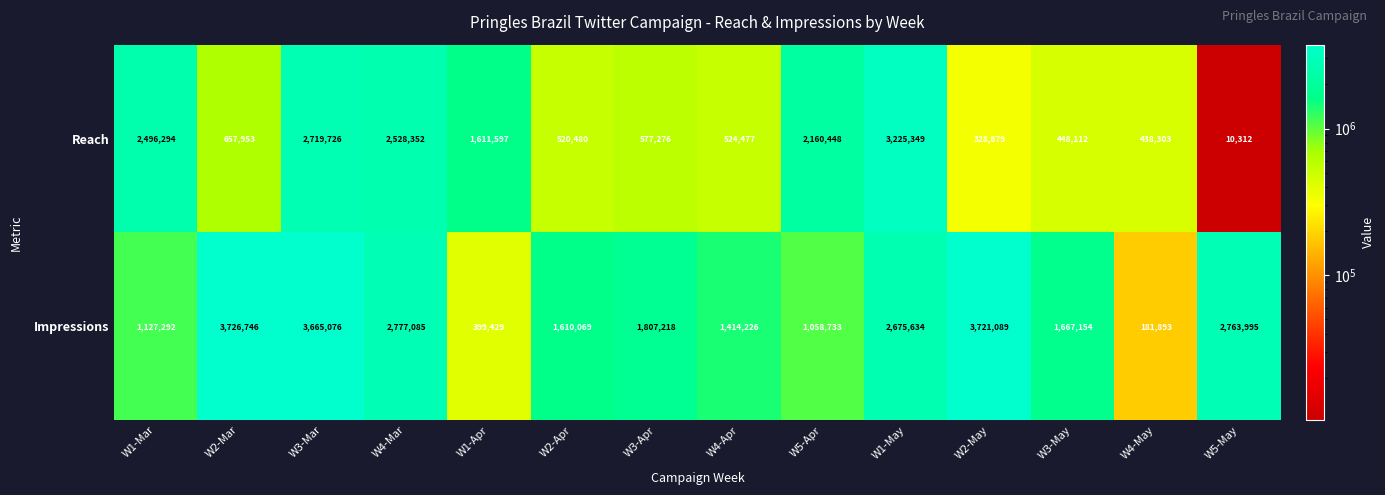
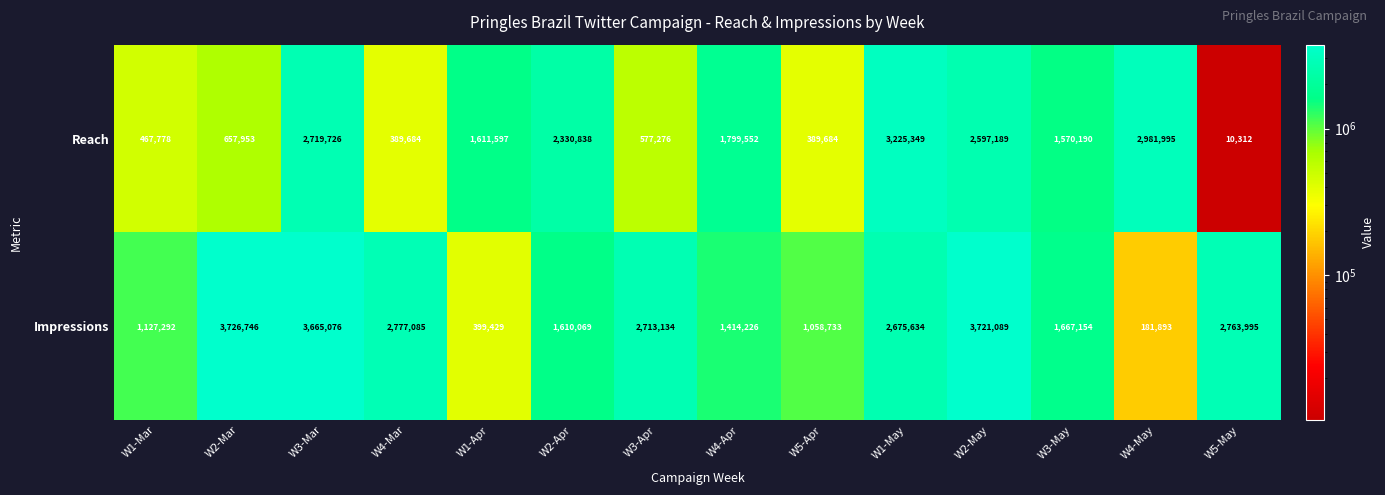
Reach, W1-Mar: 2,496,294 -> 467,778
Reach, W4-Mar: 2,528,352 -> 389,684
Reach, W2-Apr: 520,480 -> 2,330,838
Reach, W4-Apr: 524,477 -> 1,799,552
Reach, W5-Apr: 2,160,448 -> 389,684
Reach, W2-May: 328,879 -> 2,597,189
Reach, W3-May: 448,112 -> 1,570,190
Reach, W4-May: 438,303 -> 2,981,995
Impressions, W3-Apr: 1,807,218 -> 2,713,134
